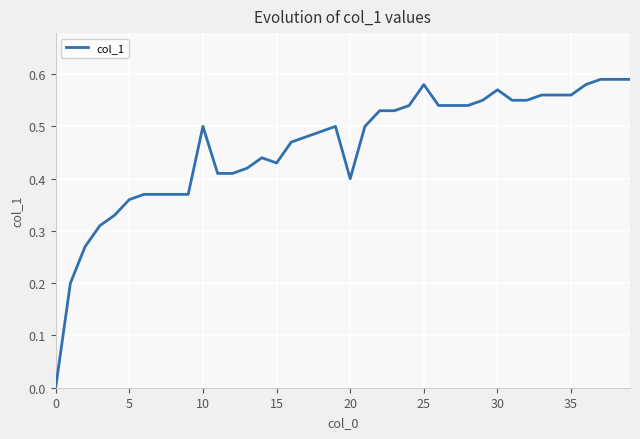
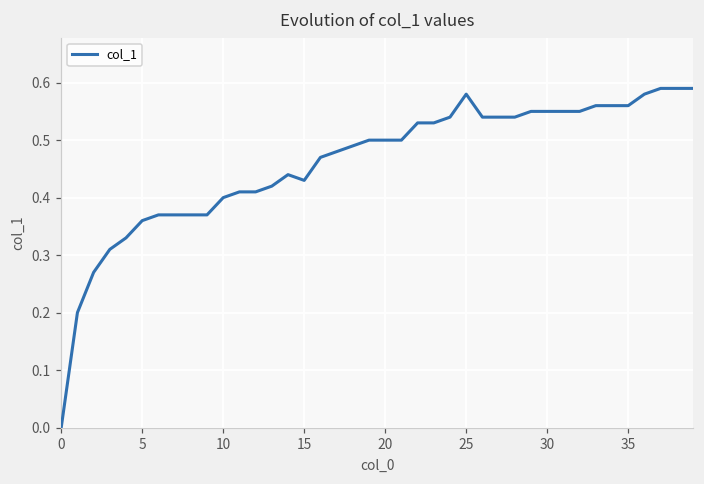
10: 0.5 -> 0.4
20: 0.4 -> 0.5
30: 0.57 -> 0.55
